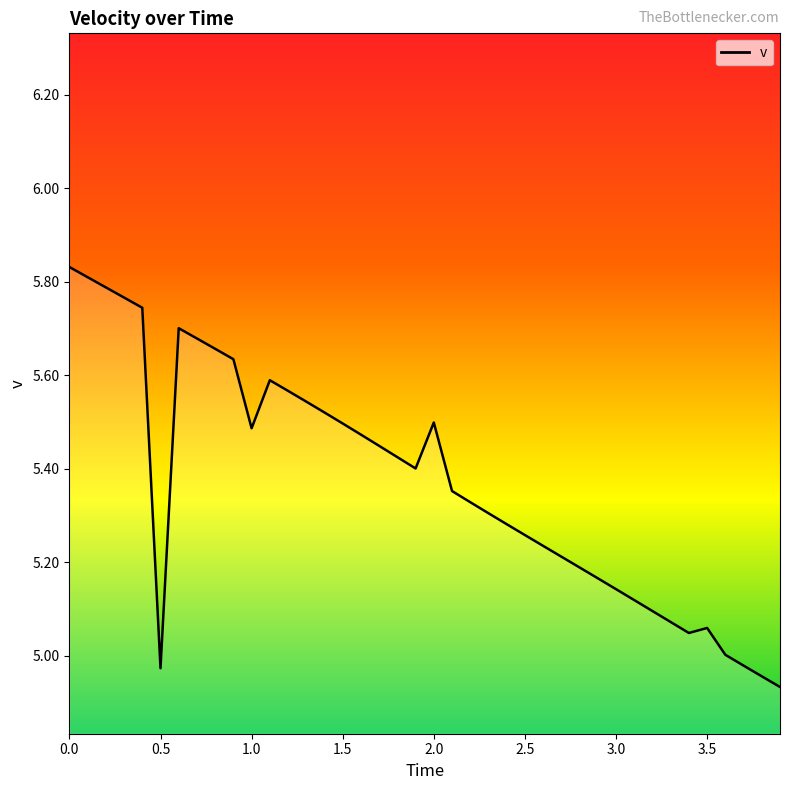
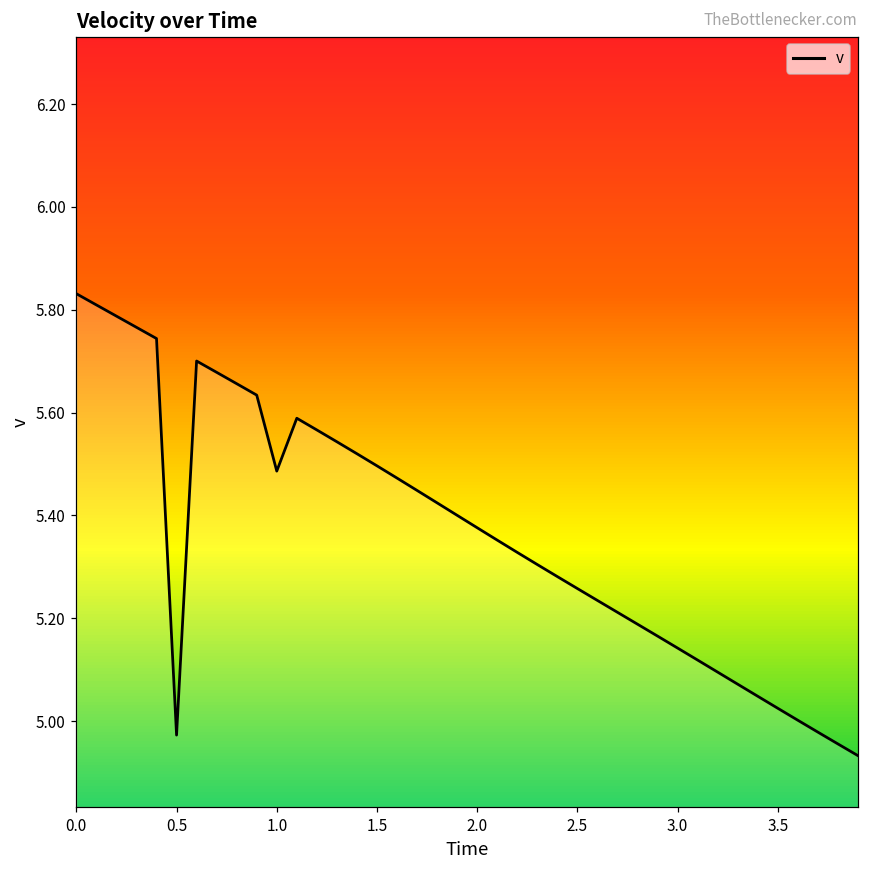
2.0: 5.50 -> 5.38
3.5: 5.06 -> 5.02
